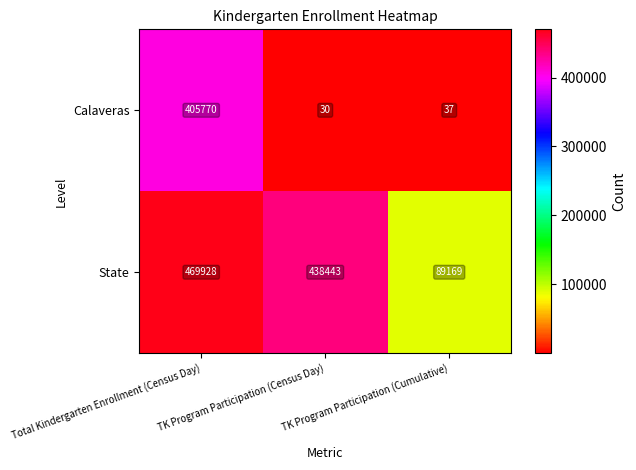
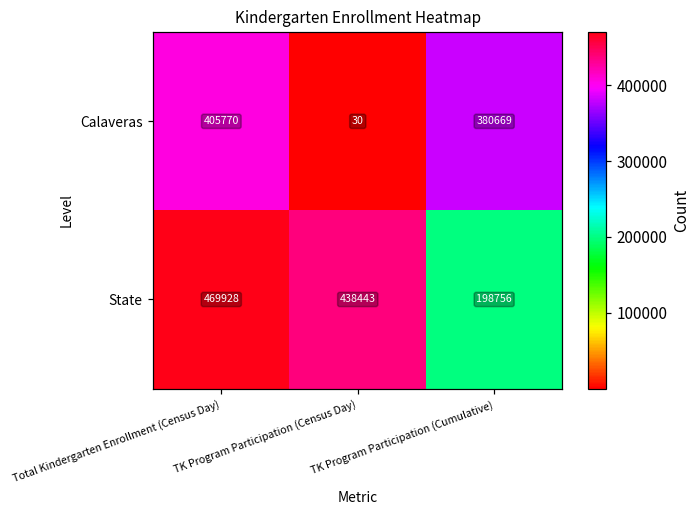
Calaveras, TK Program Participation (Cumulative): 37 -> 380669
State, TK Program Participation (Cumulative): 89169 -> 198756
